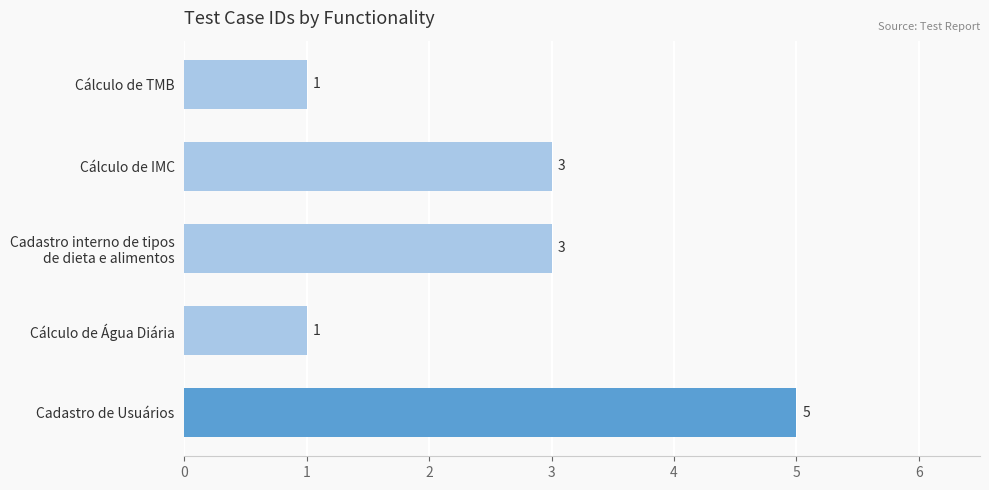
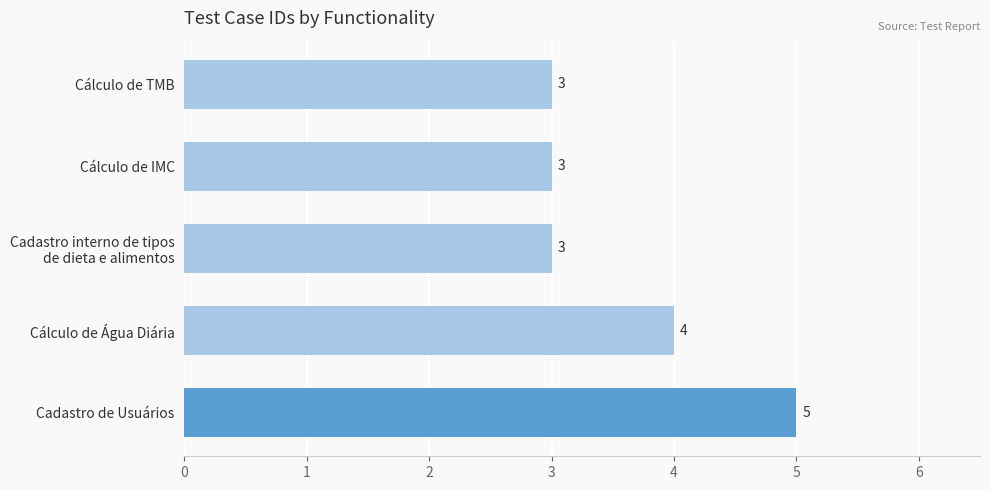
Cálculo de TMB: 1 -> 3
Cálculo de Água Diária: 1 -> 4
